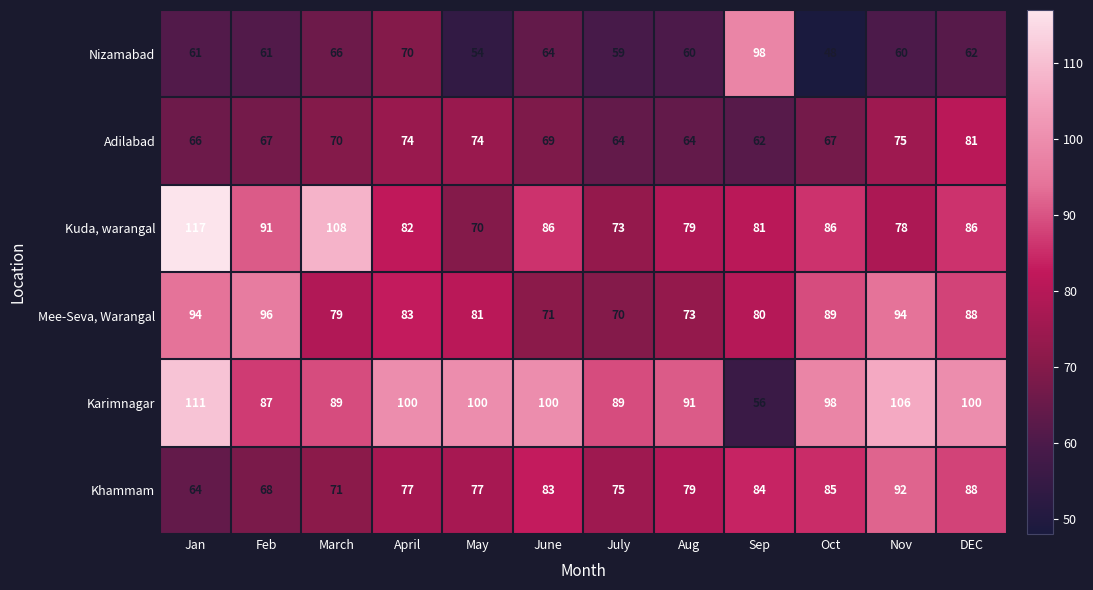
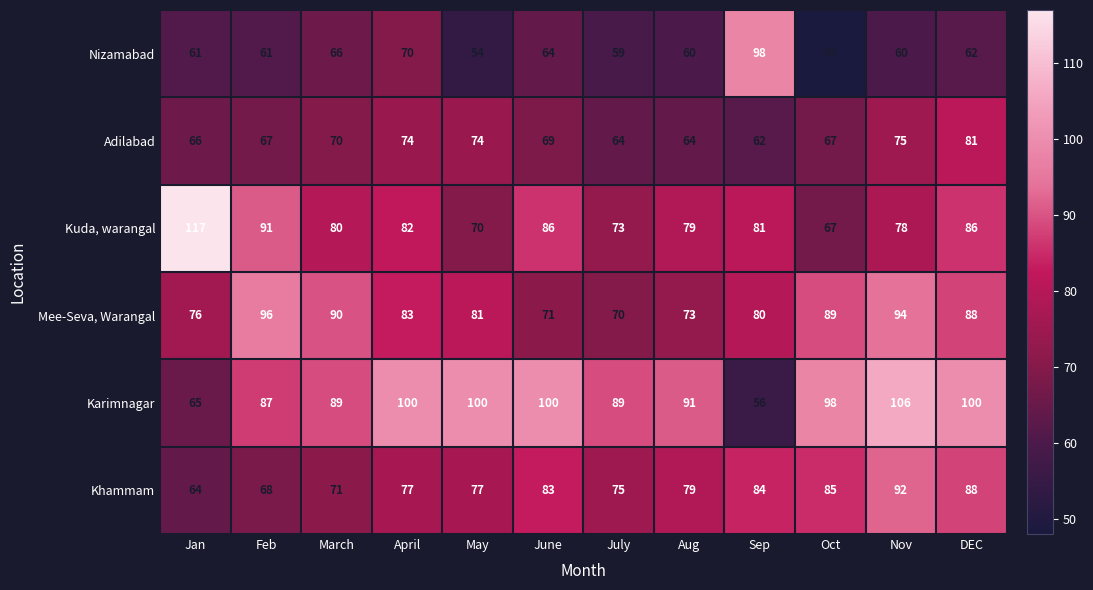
Kuda, warangal, March: 108 -> 80
Kuda, warangal, Oct: 86 -> 67
Mee-Seva, Warangal, Jan: 94 -> 76
Mee-Seva, Warangal, March: 79 -> 90
Karimnagar, Jan: 111 -> 65
